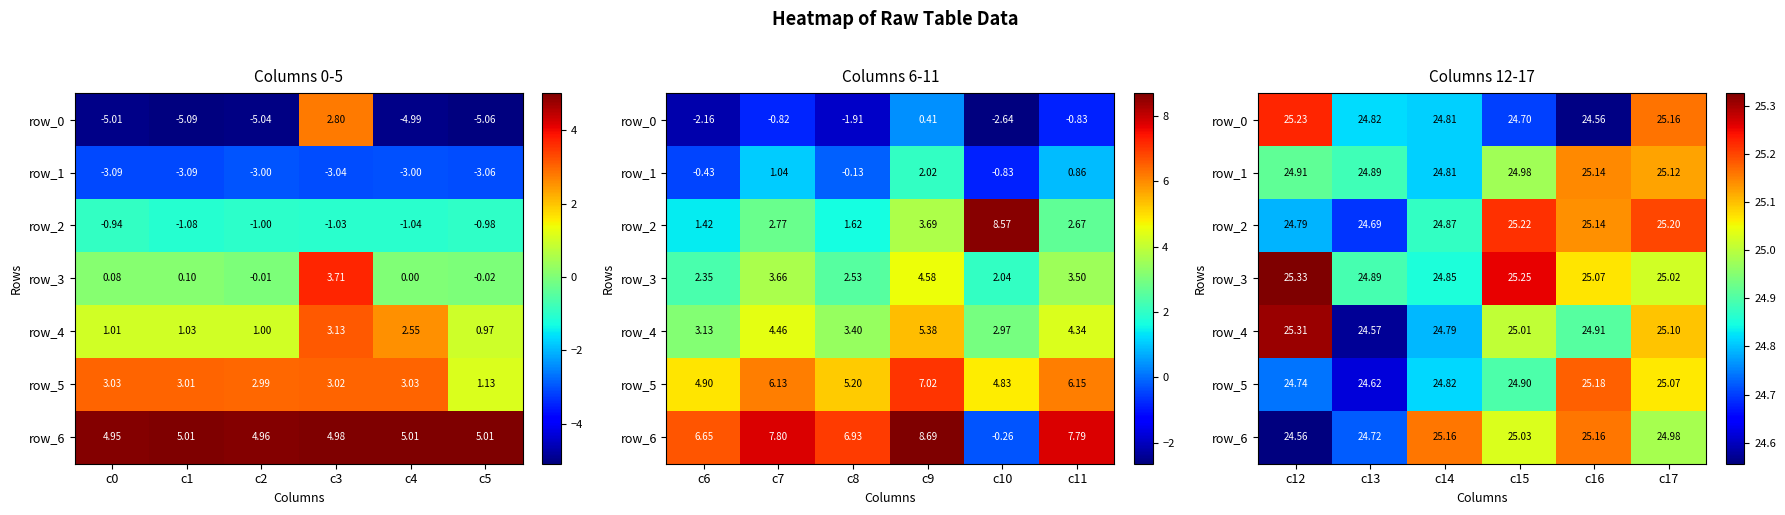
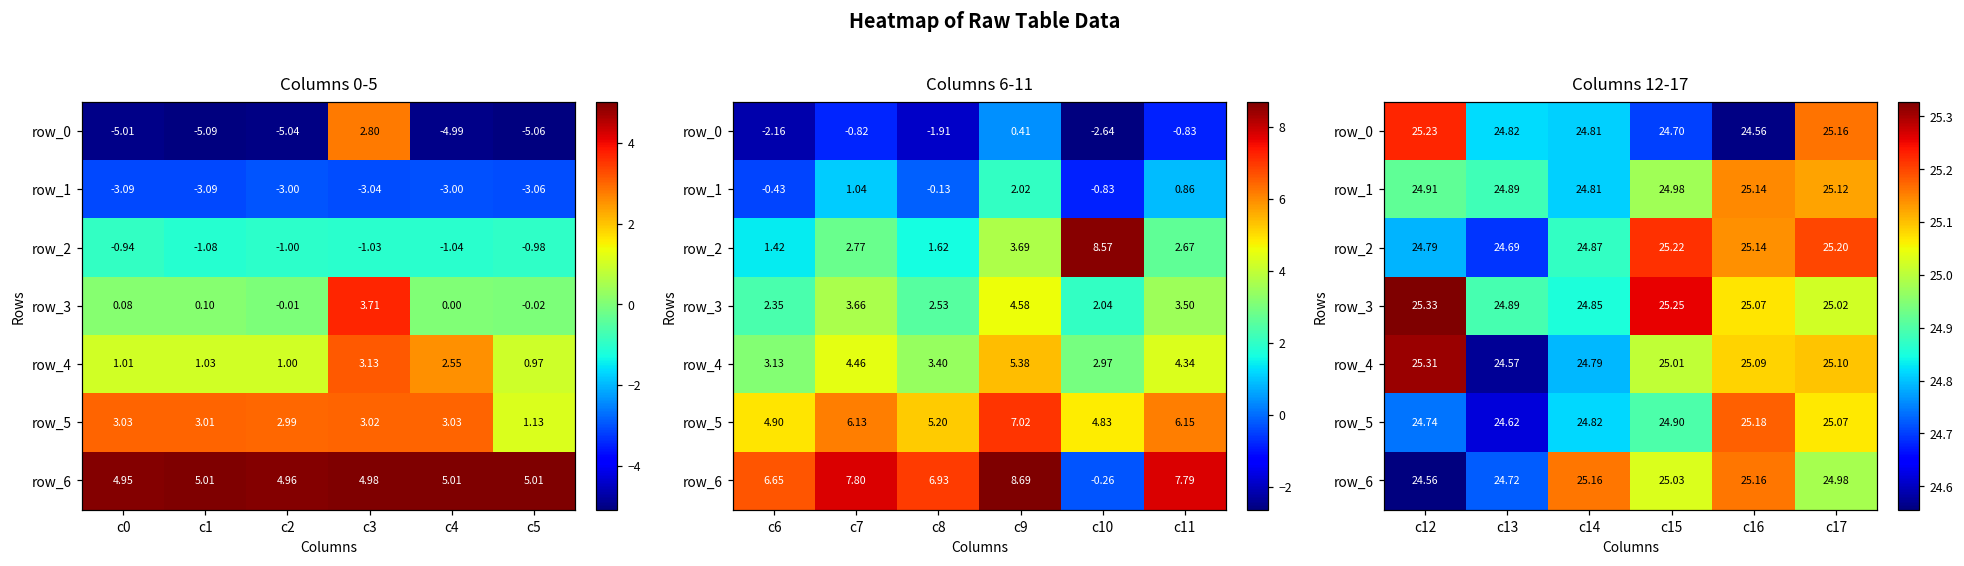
Columns 12-17, row_4, c16: 24.91 -> 25.09
